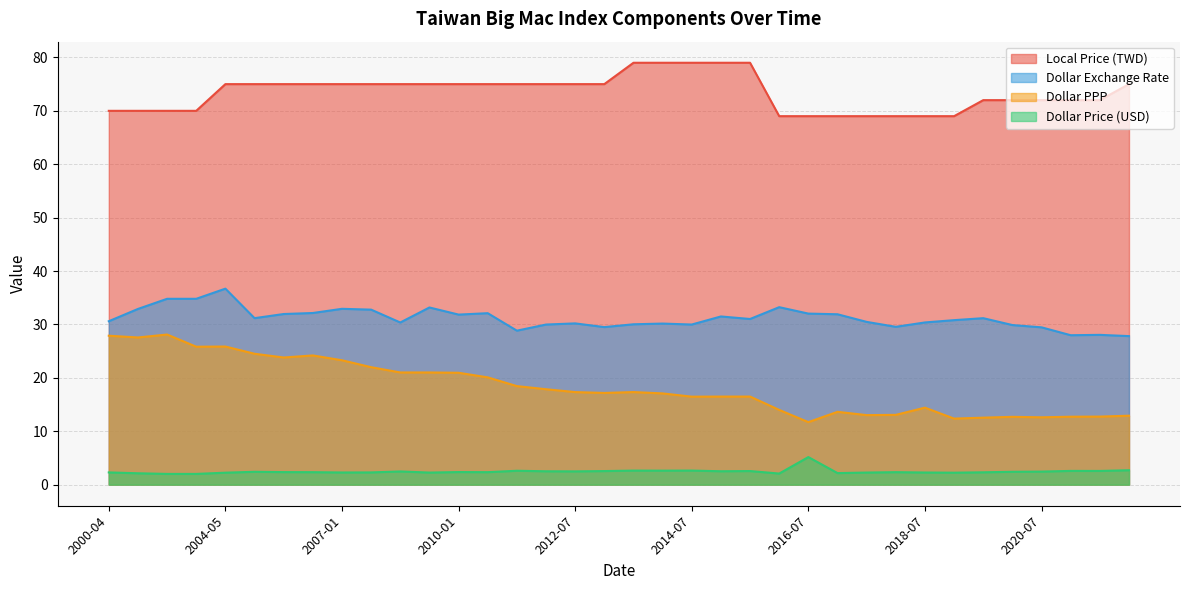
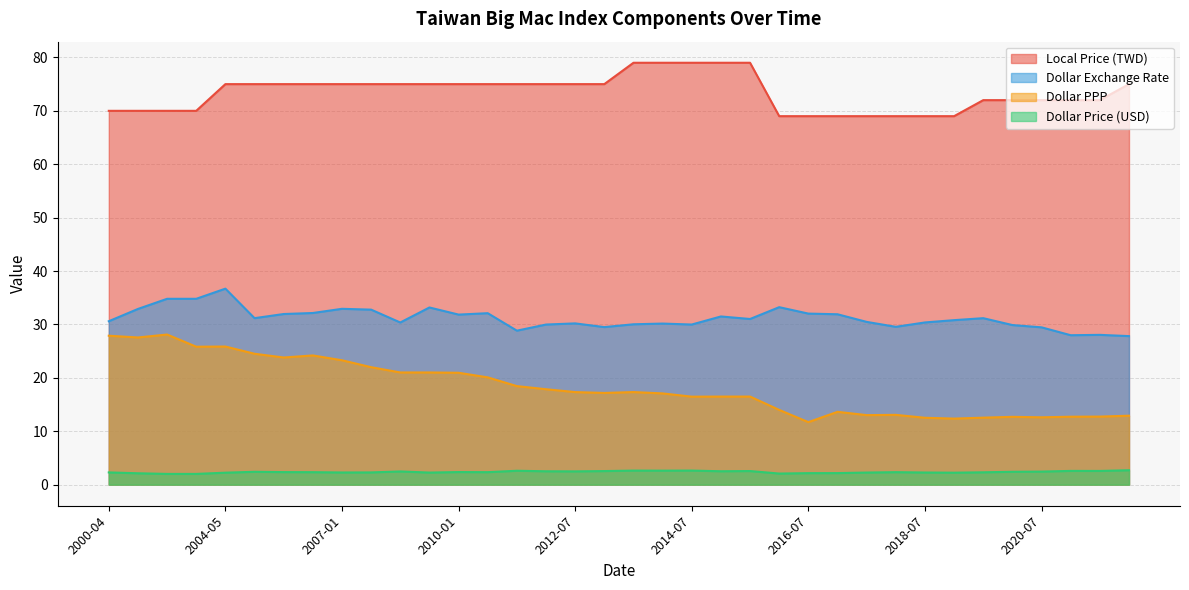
Dollar Price (USD), 2016-07: 5 -> 2
Dollar PPP, 2018-07: 14 -> 13
